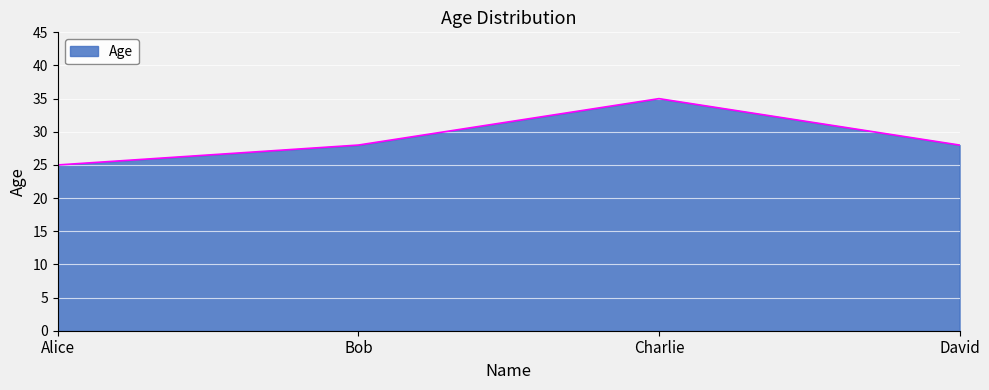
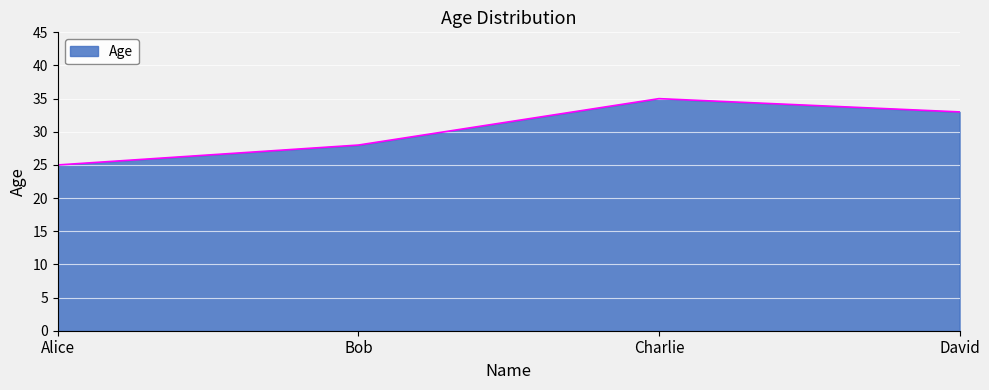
David: 28 -> 33
